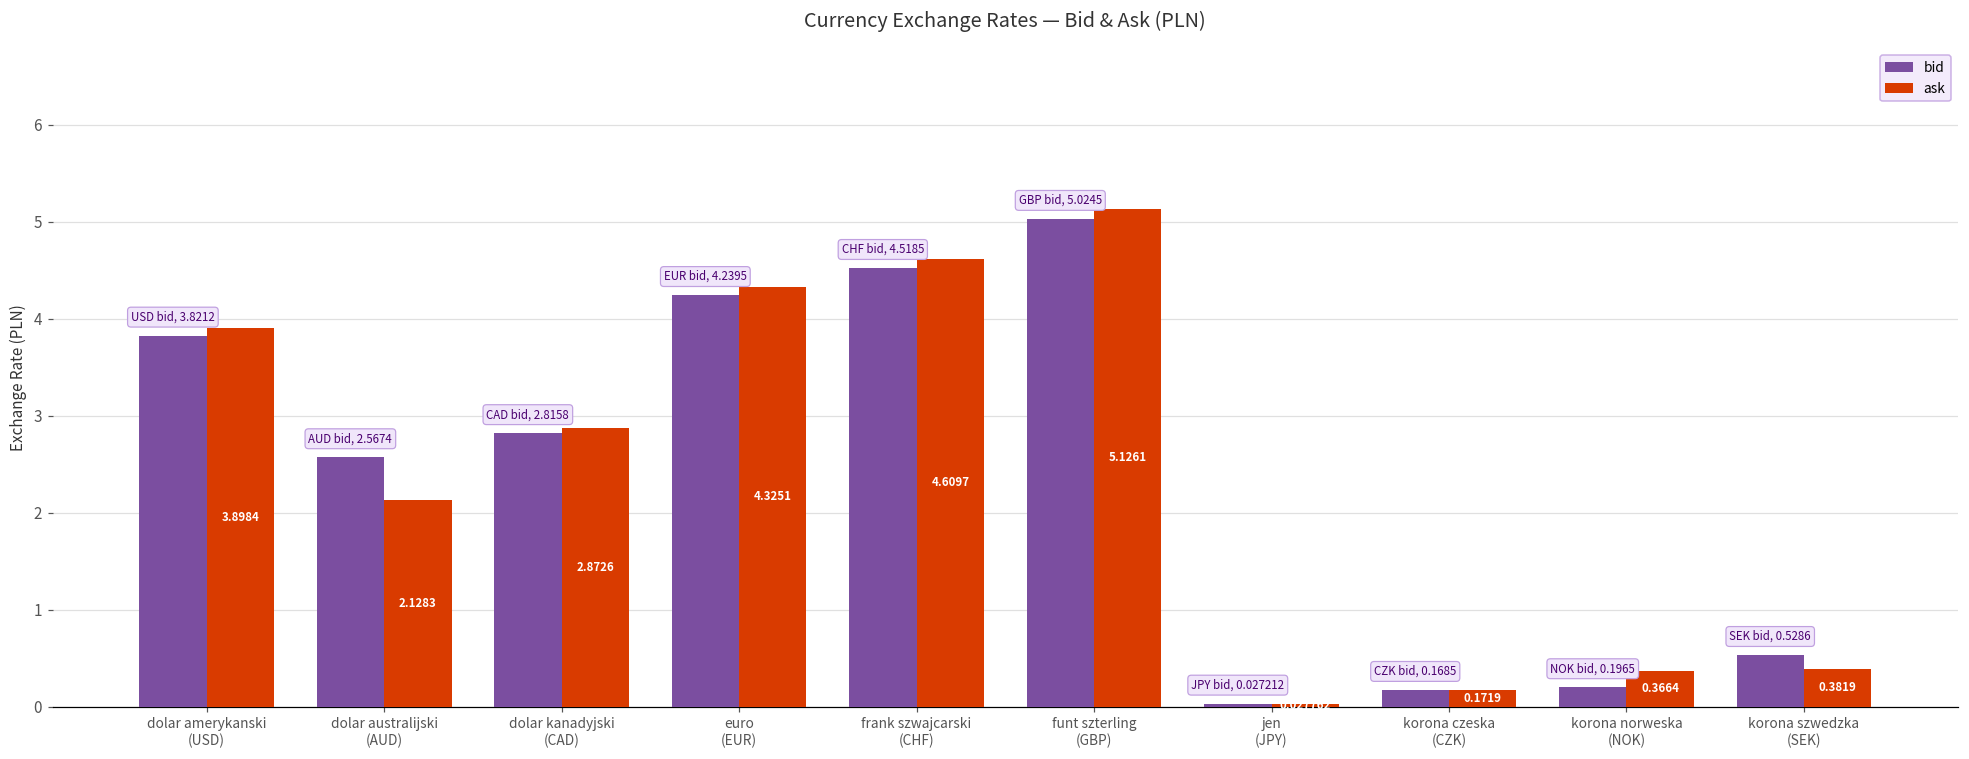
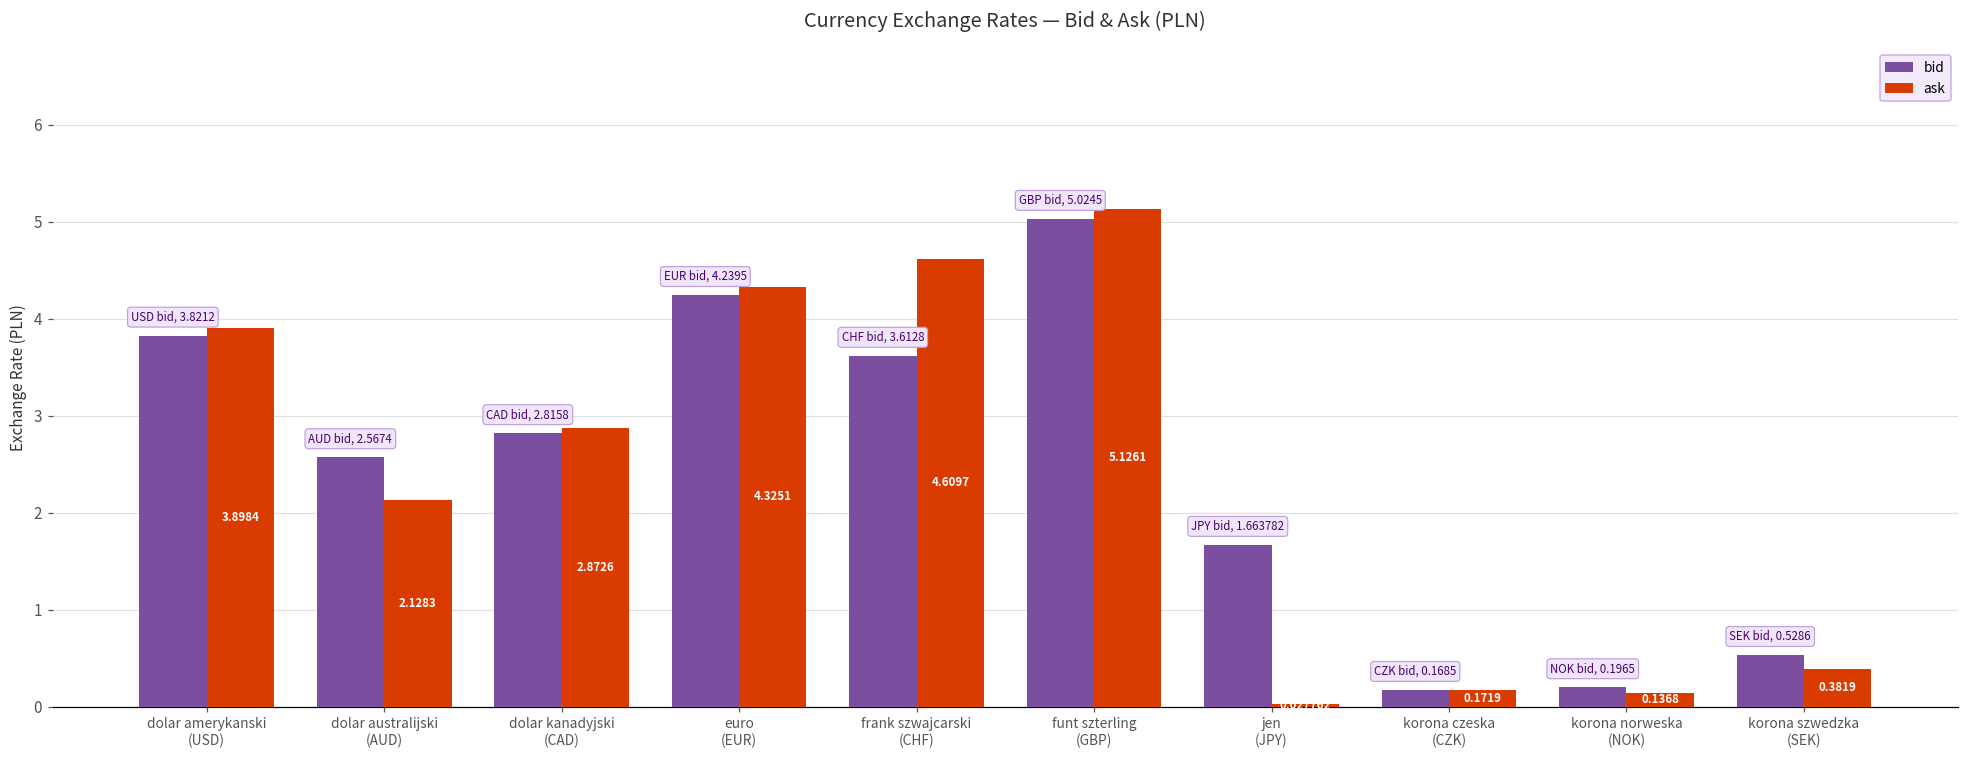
bid, frank szwajcarski (CHF): 4.5185 -> 3.6128
bid, jen (JPY): 0.027212 -> 1.663782
ask, korona norweska (NOK): 0.3664 -> 0.1368
